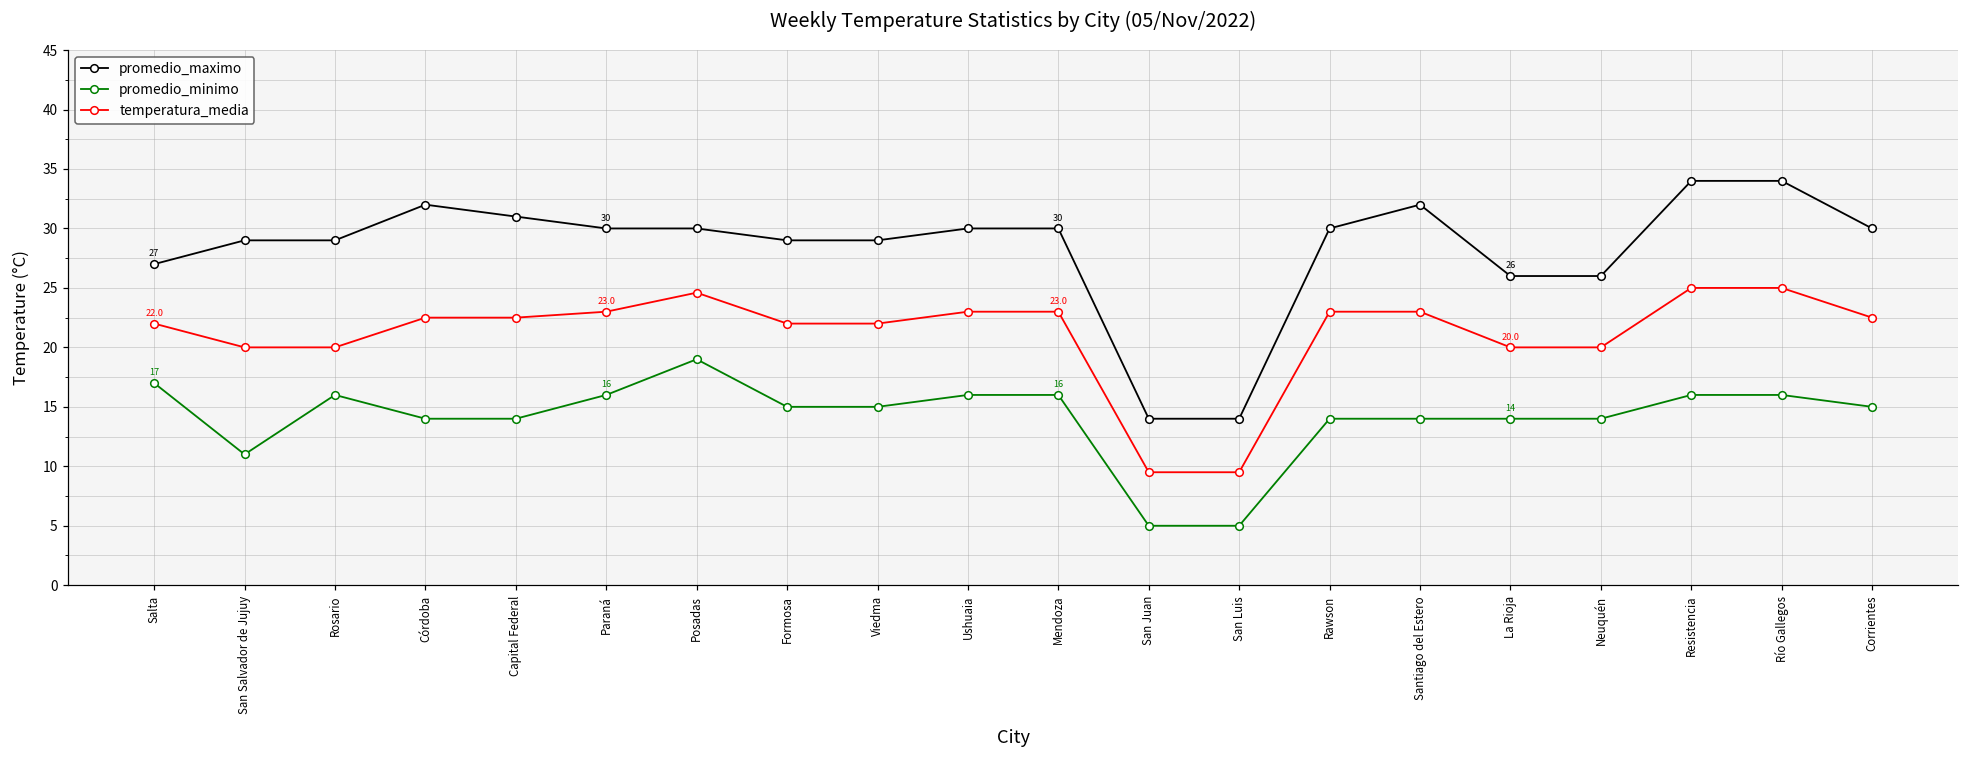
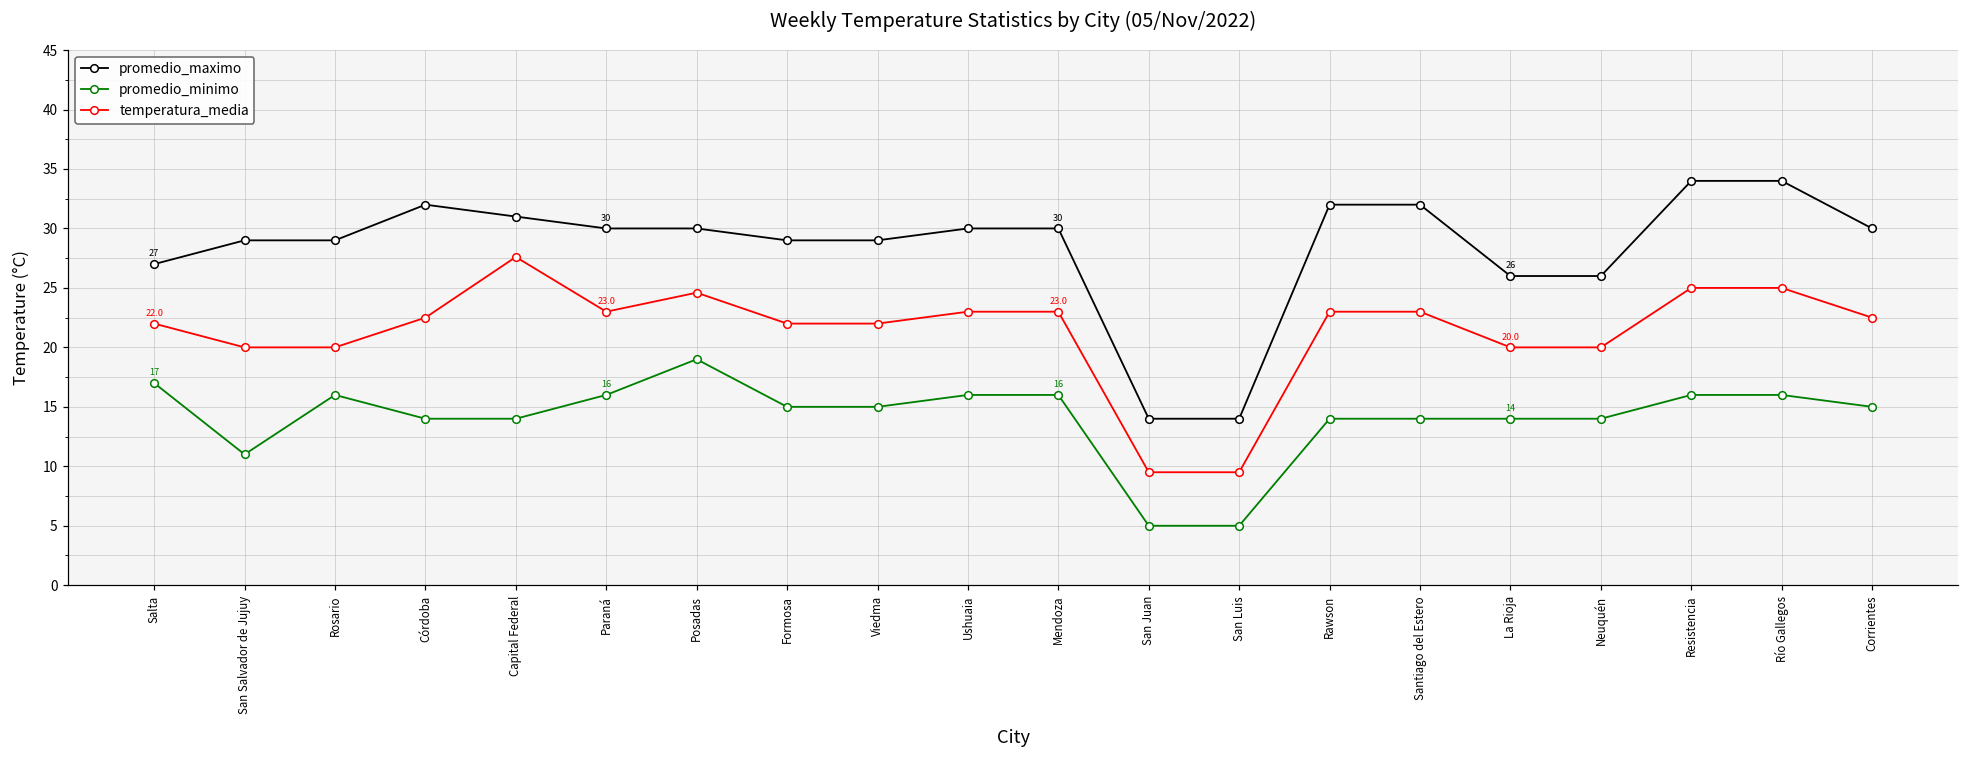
temperatura_media, Capital Federal: 22.5 -> 27.6
promedio_maximo, Rawson: 30 -> 32
